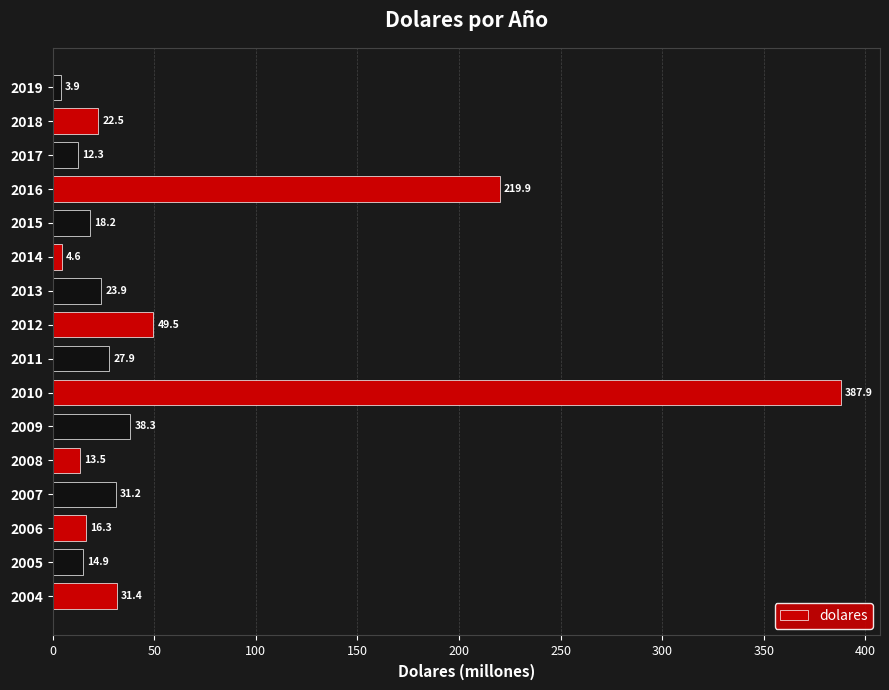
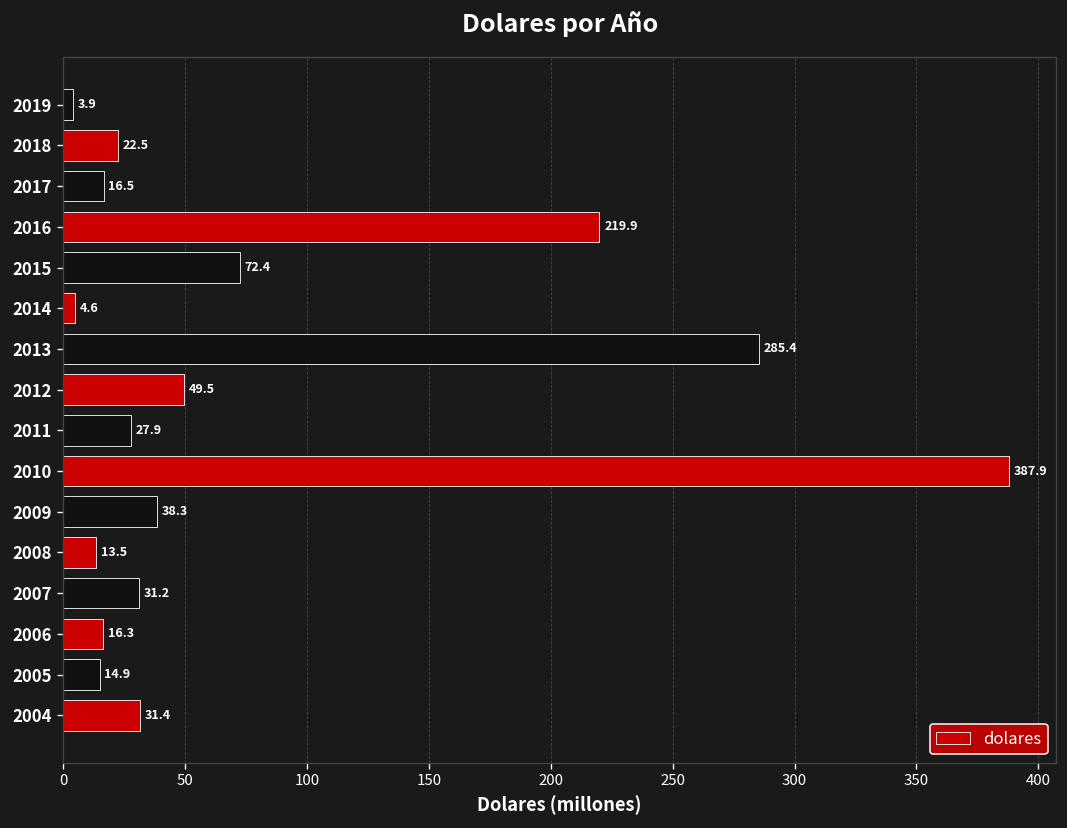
2017: 12.3 -> 16.5
2015: 18.2 -> 72.4
2013: 23.9 -> 285.4
